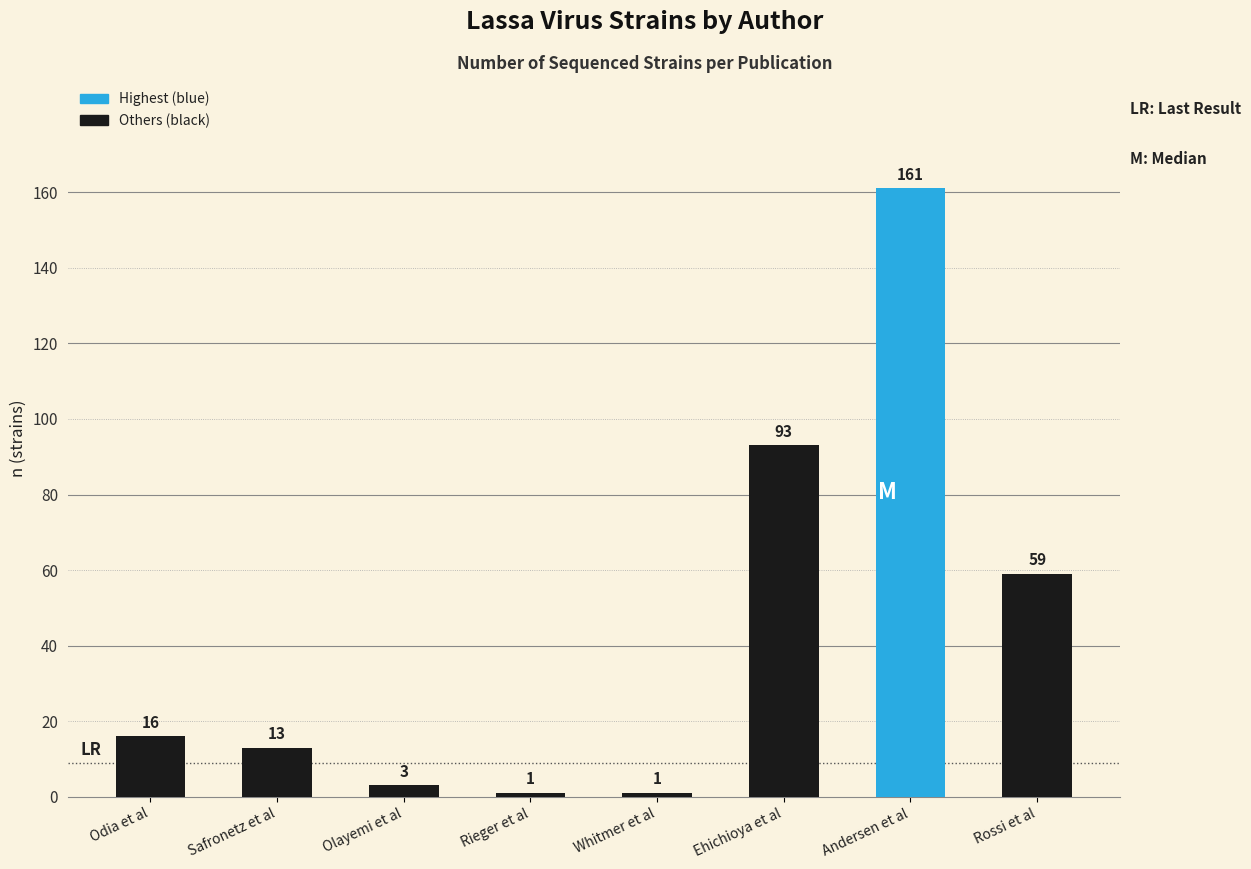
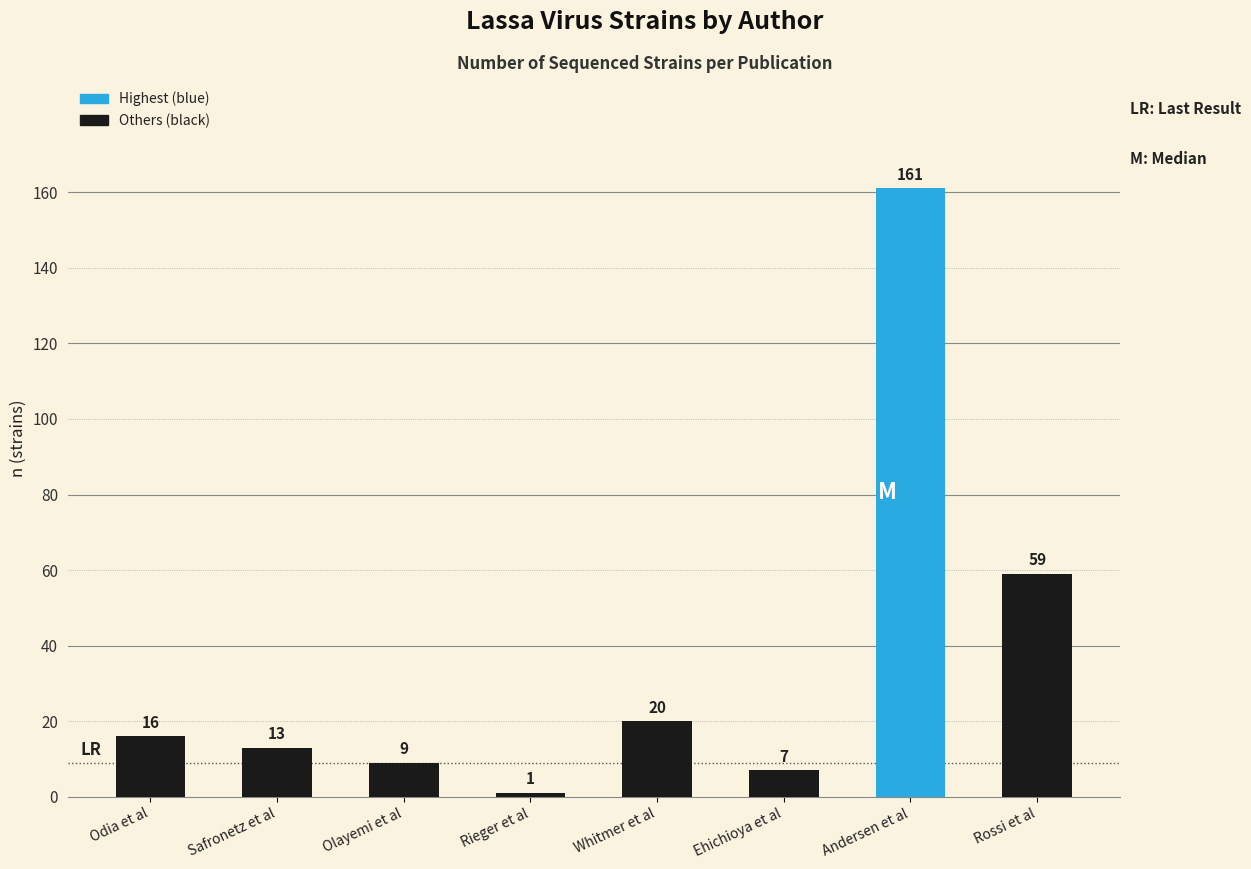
Olayemi et al: 3 -> 9
Whitmer et al: 1 -> 20
Ehichioya et al: 93 -> 7
